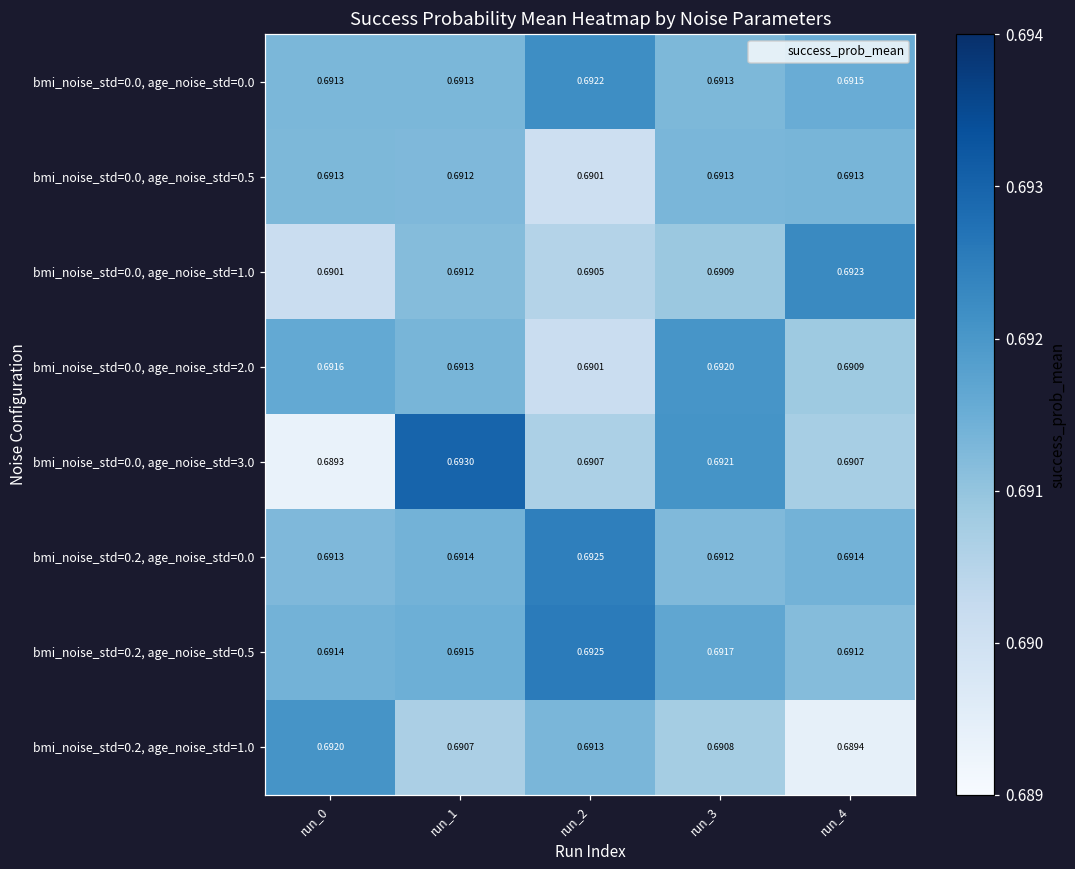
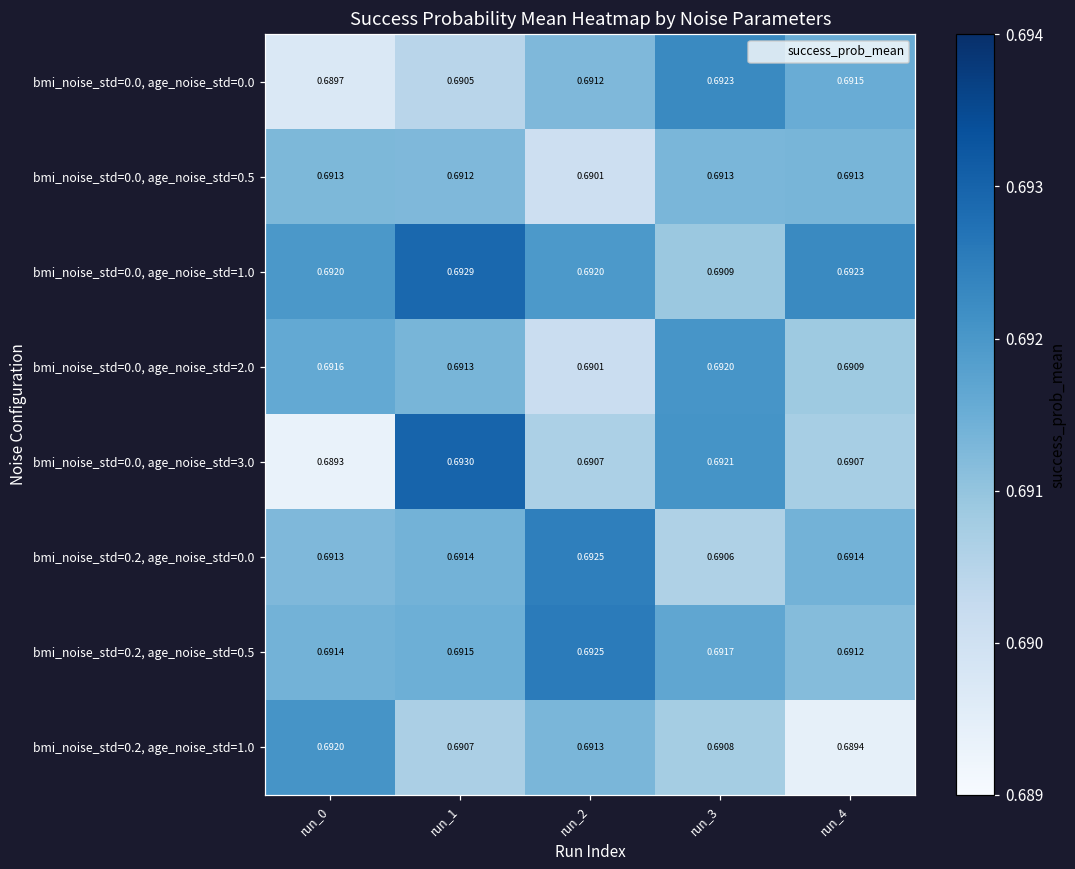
bmi_noise_std=0.0, age_noise_std=0.0, run_0: 0.6913 -> 0.6897
bmi_noise_std=0.0, age_noise_std=0.0, run_1: 0.6913 -> 0.6905
bmi_noise_std=0.0, age_noise_std=0.0, run_2: 0.6922 -> 0.6912
bmi_noise_std=0.0, age_noise_std=0.0, run_3: 0.6913 -> 0.6923
bmi_noise_std=0.0, age_noise_std=1.0, run_0: 0.6901 -> 0.6920
bmi_noise_std=0.0, age_noise_std=1.0, run_1: 0.6912 -> 0.6929
bmi_noise_std=0.0, age_noise_std=1.0, run_2: 0.6905 -> 0.6920
bmi_noise_std=0.2, age_noise_std=0.0, run_3: 0.6912 -> 0.6906
